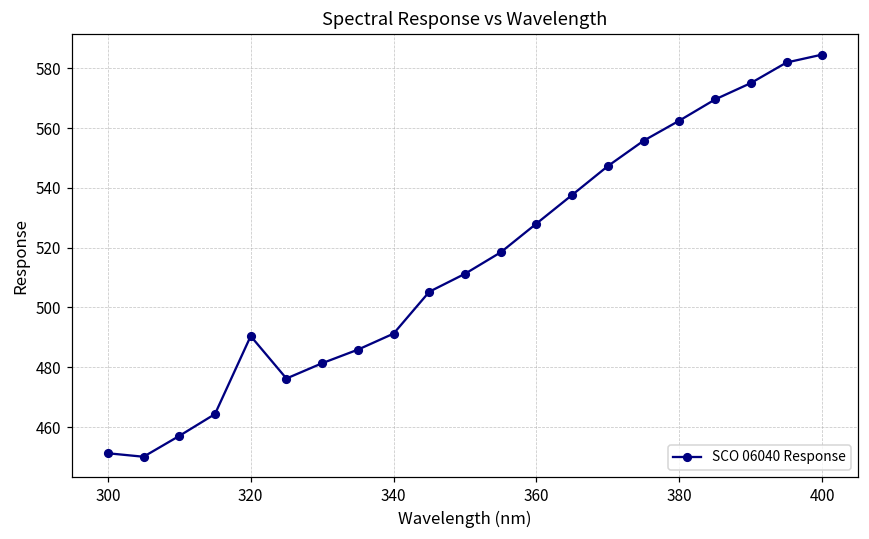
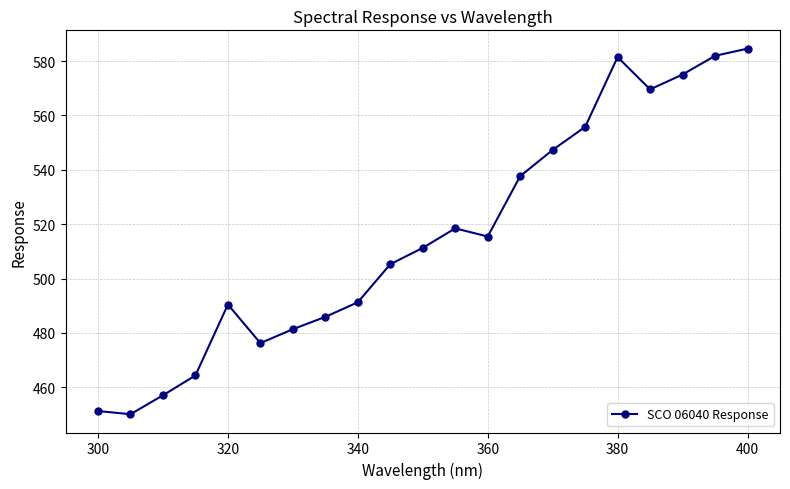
360: 528 -> 515
380: 562 -> 581
